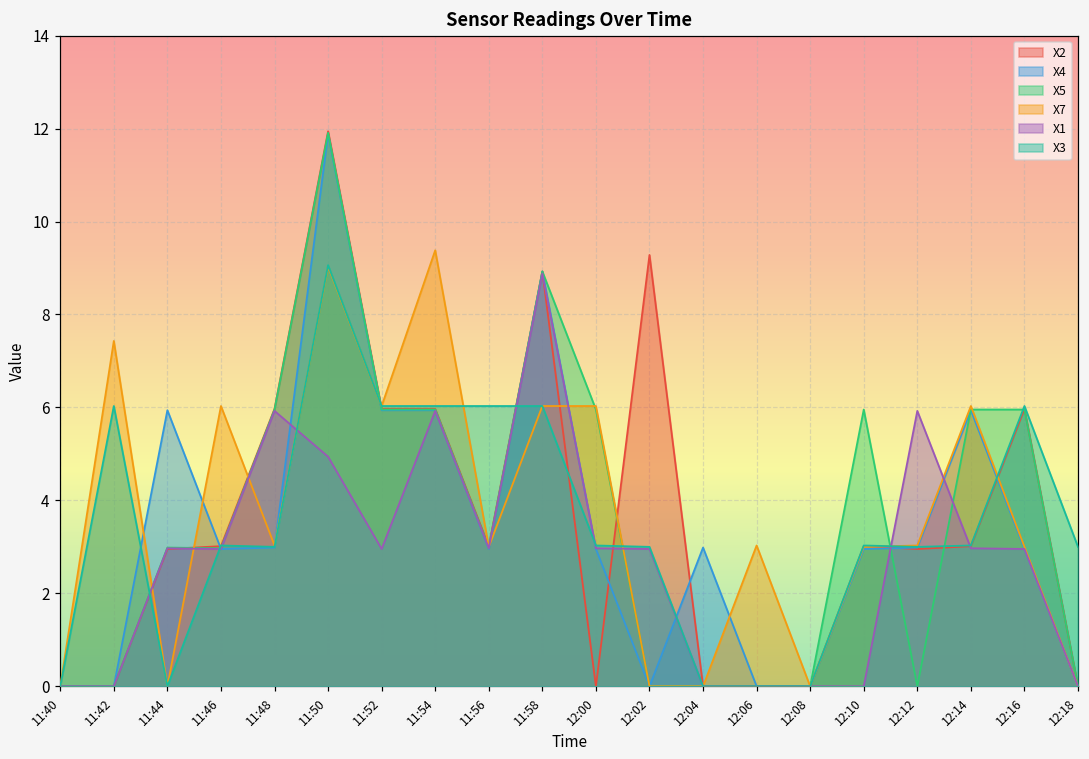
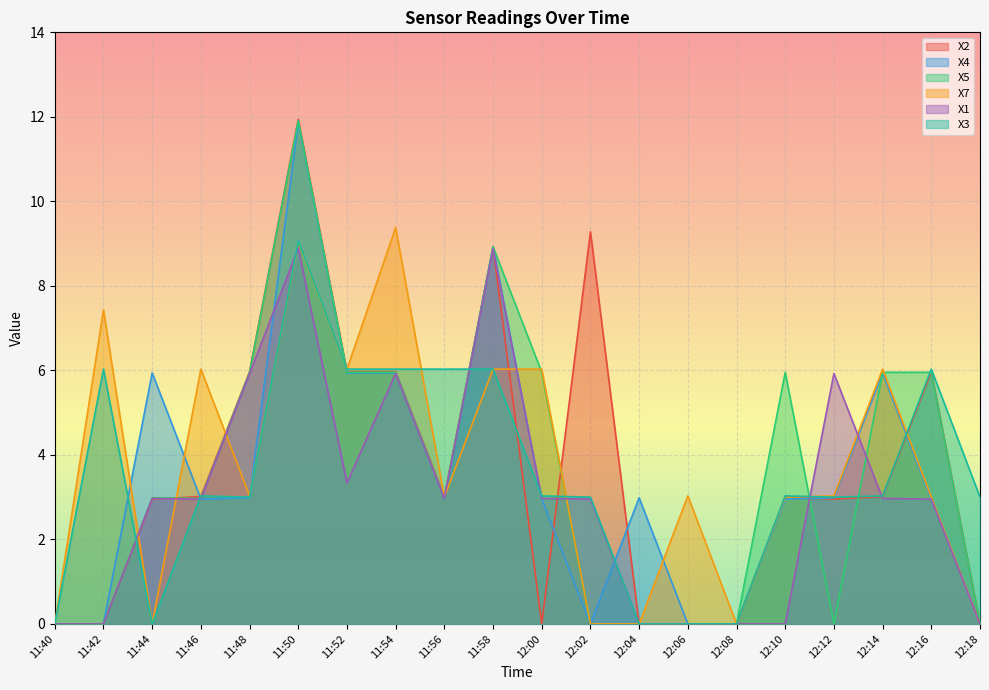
X1, 11:50: 4.9 -> 8.9
X1, 11:52: 3.0 -> 3.3
